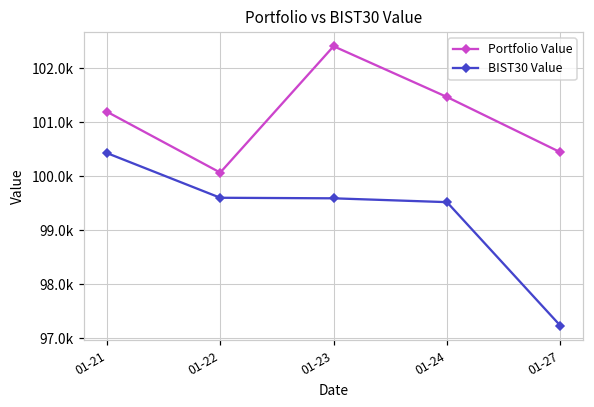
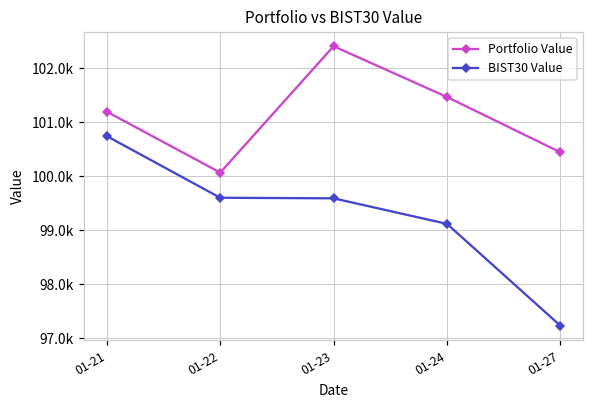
BIST30 Value, 01-21: 100400 -> 100700
BIST30 Value, 01-24: 99500 -> 99100
